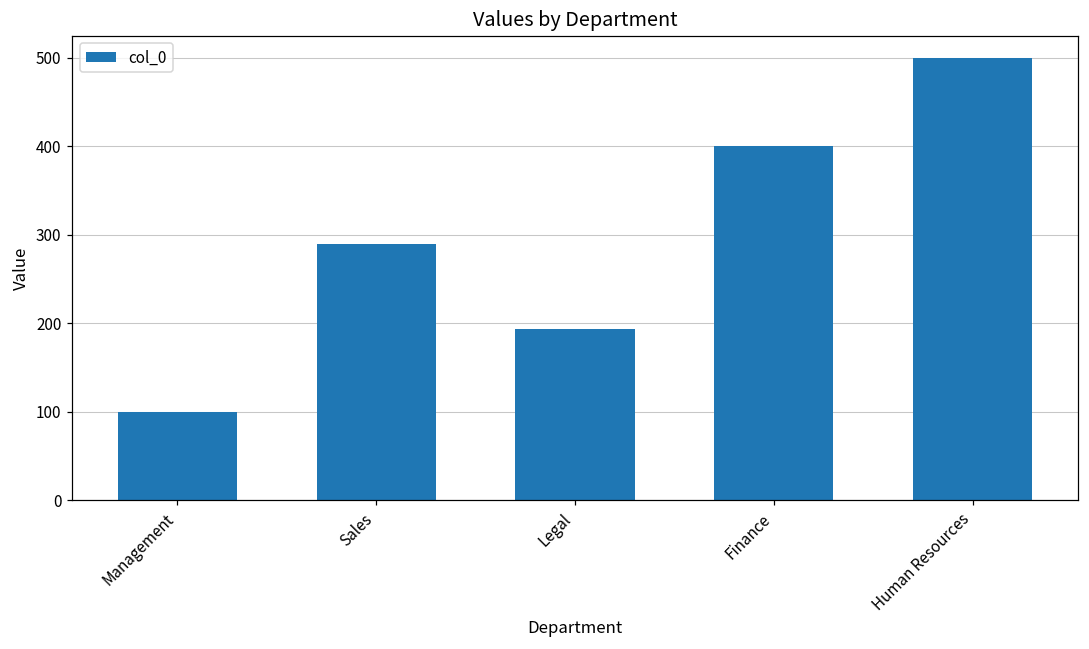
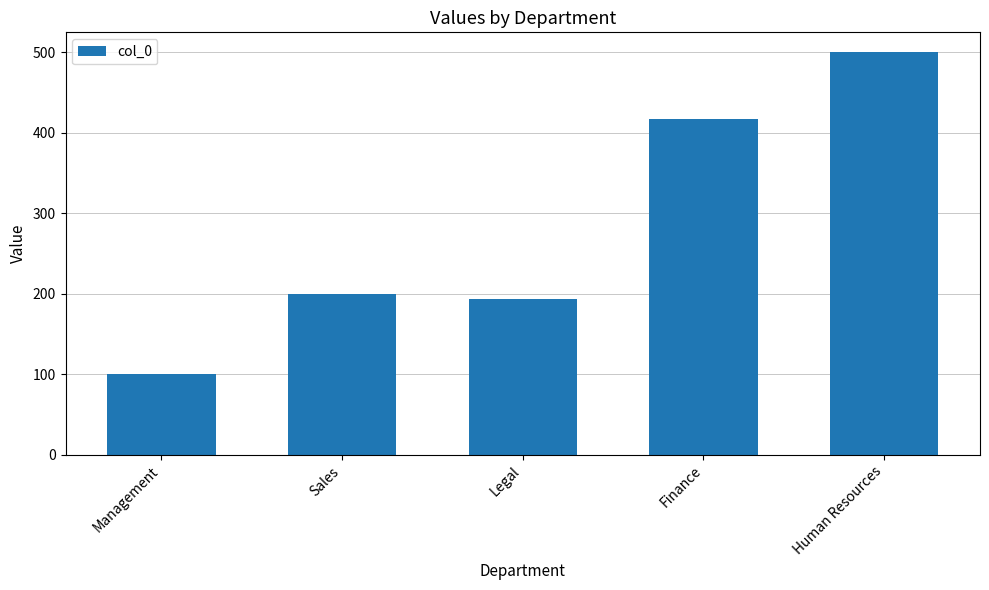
Sales: 290 -> 200
Finance: 400 -> 420
